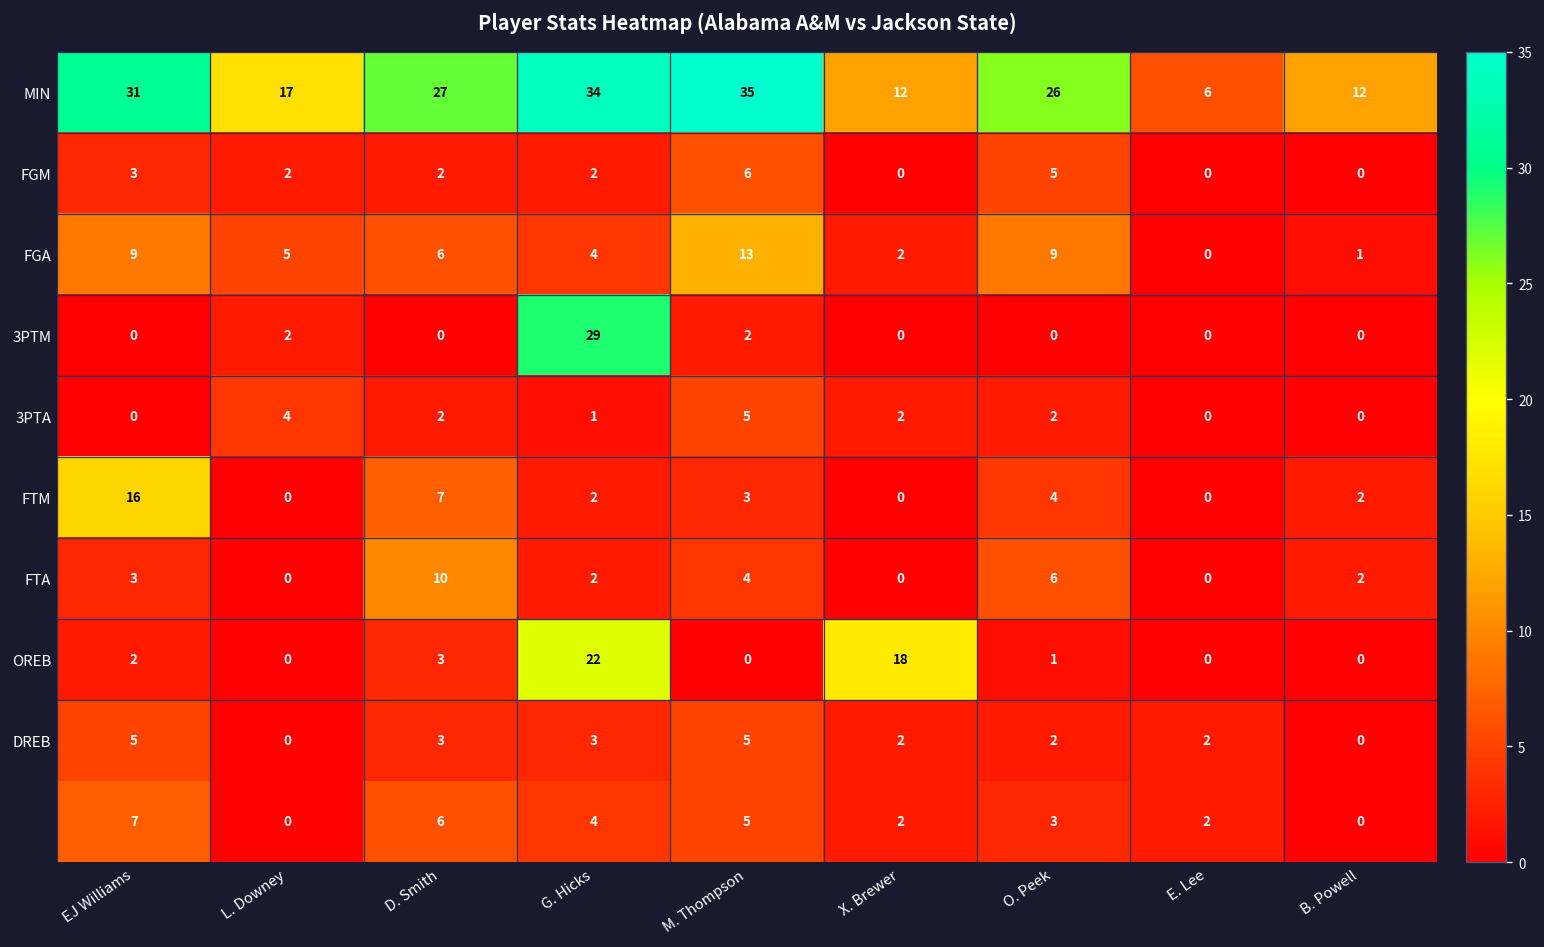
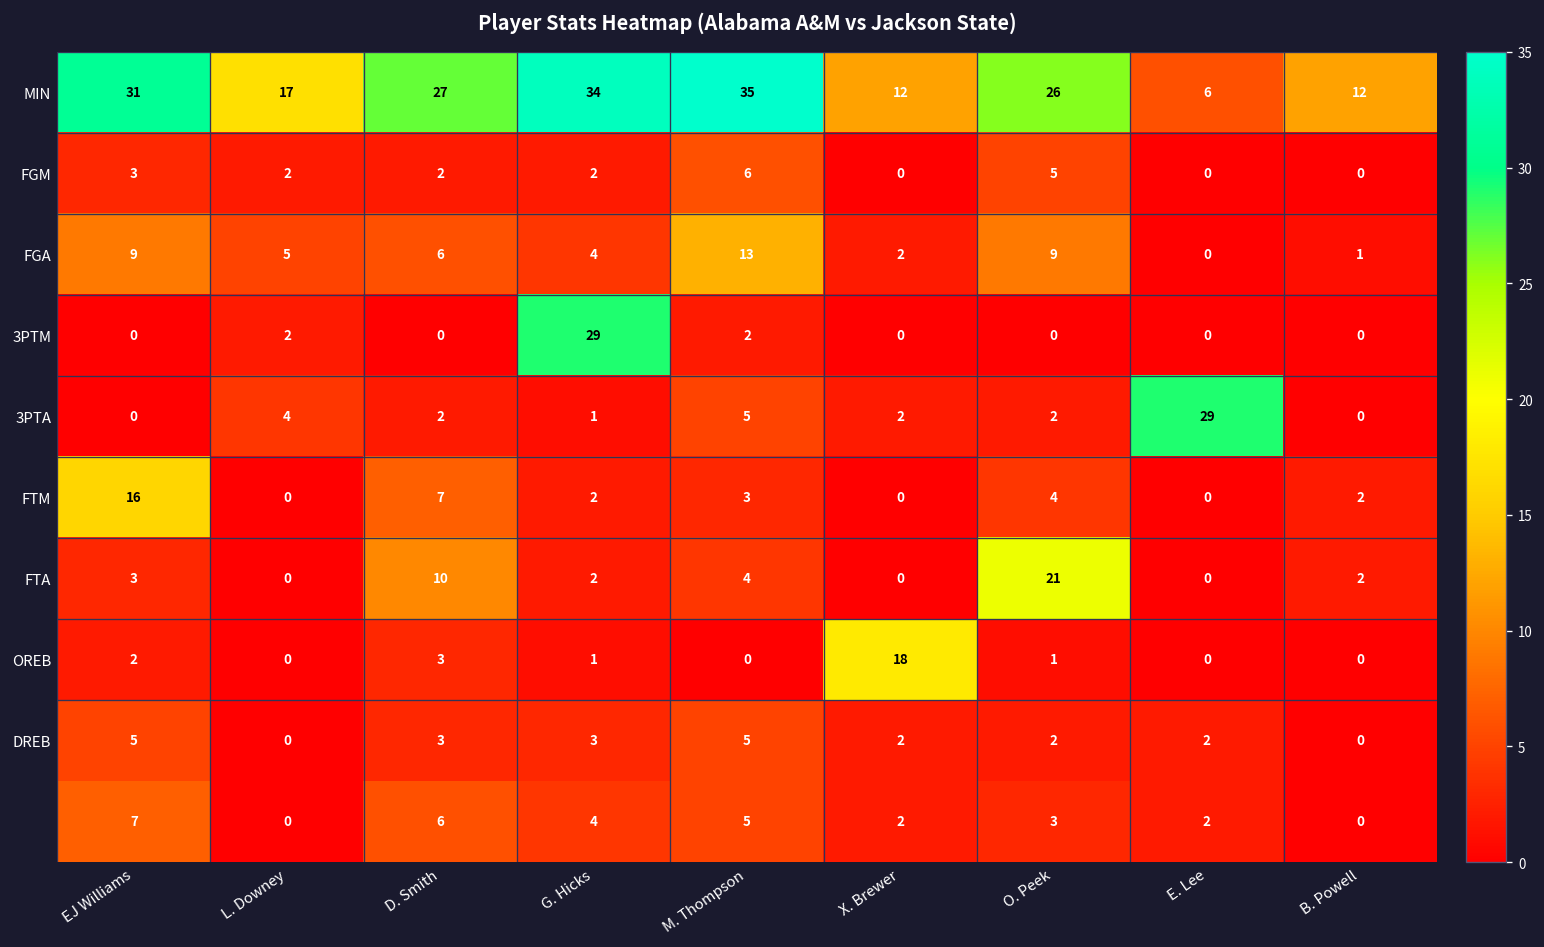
3PTA, E. Lee: 0 -> 29
FTA, O. Peek: 6 -> 21
OREB, G. Hicks: 22 -> 1
